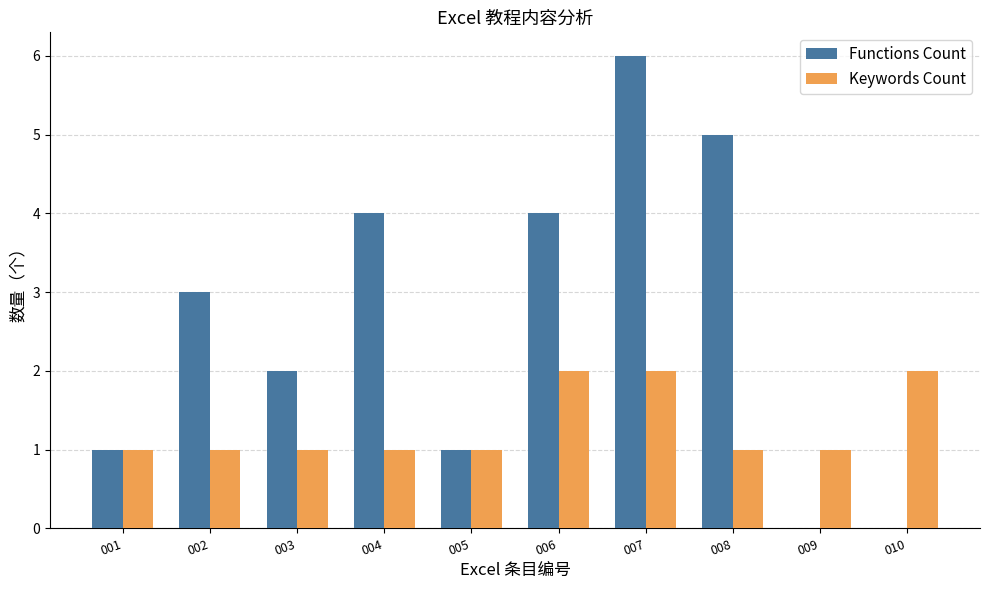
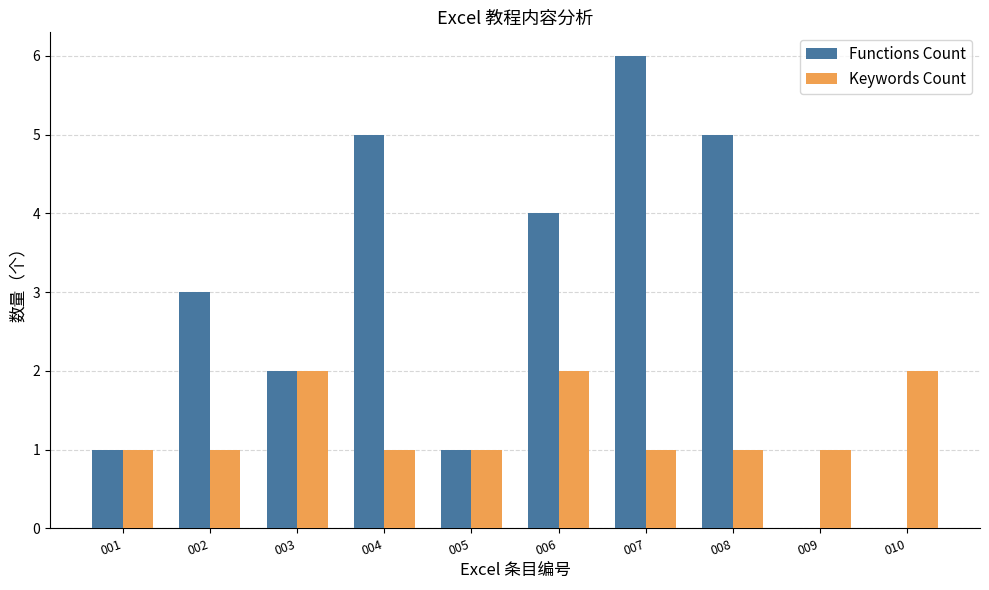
Keywords Count, 003: 1 -> 2
Functions Count, 004: 4 -> 5
Keywords Count, 007: 2 -> 1
